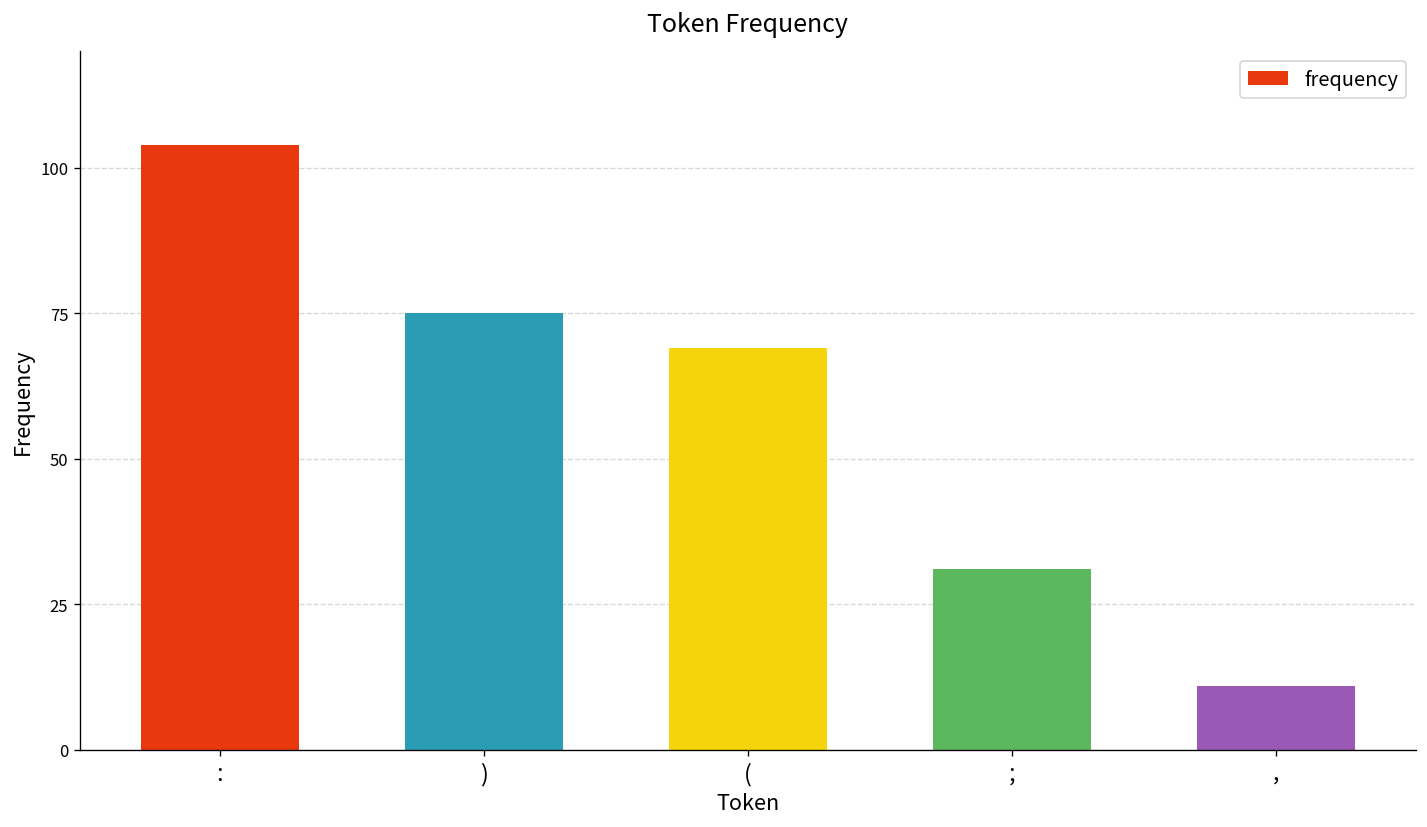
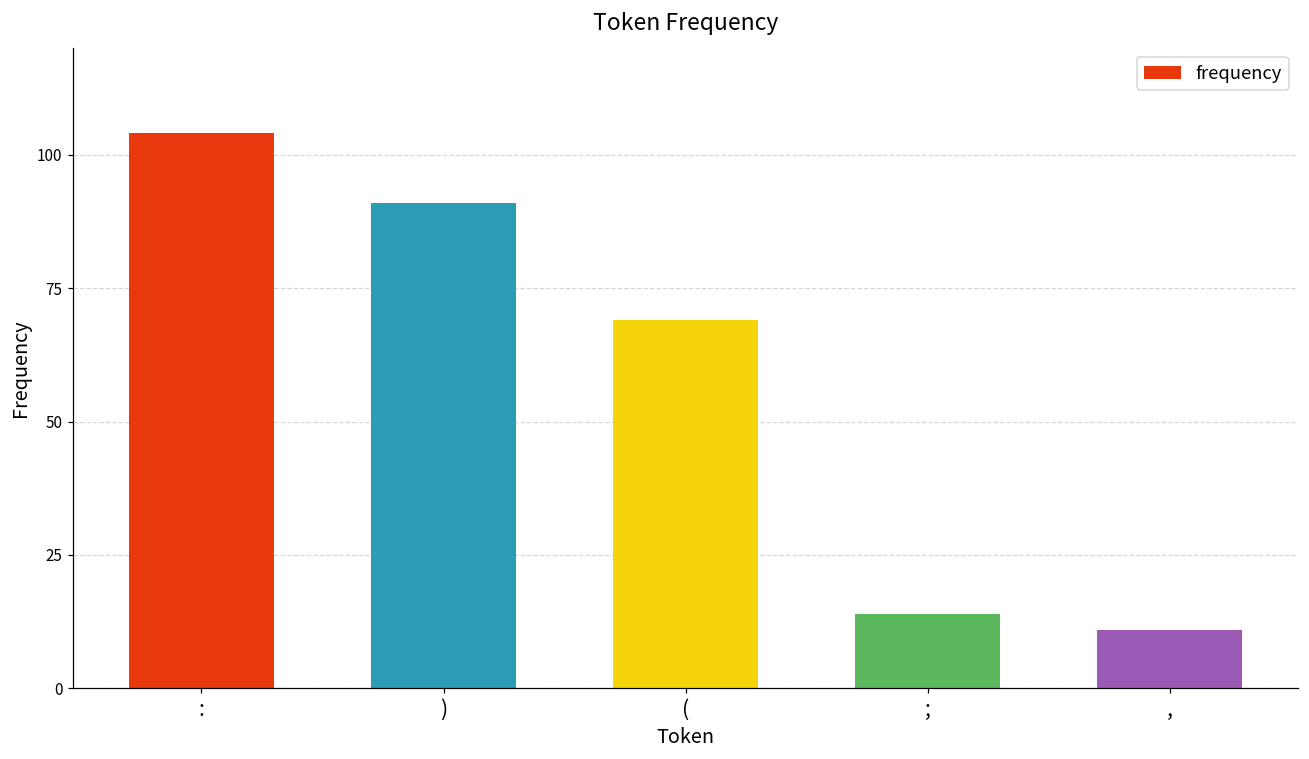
): 75 -> 91
;: 31 -> 14
